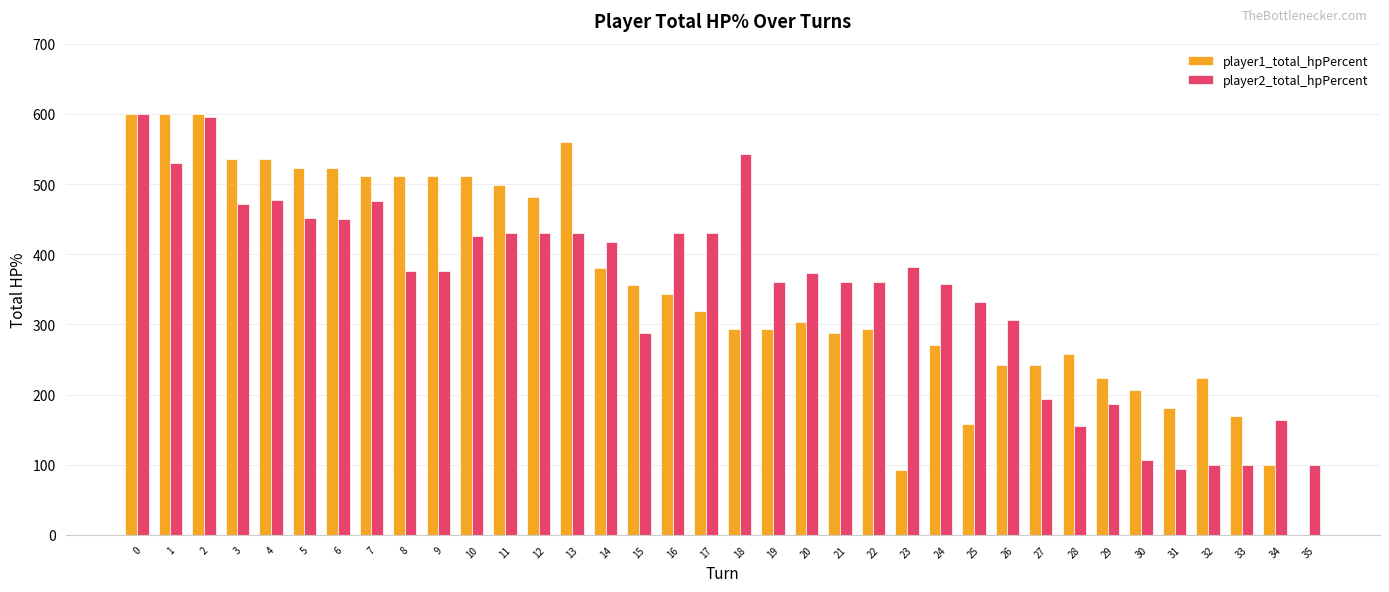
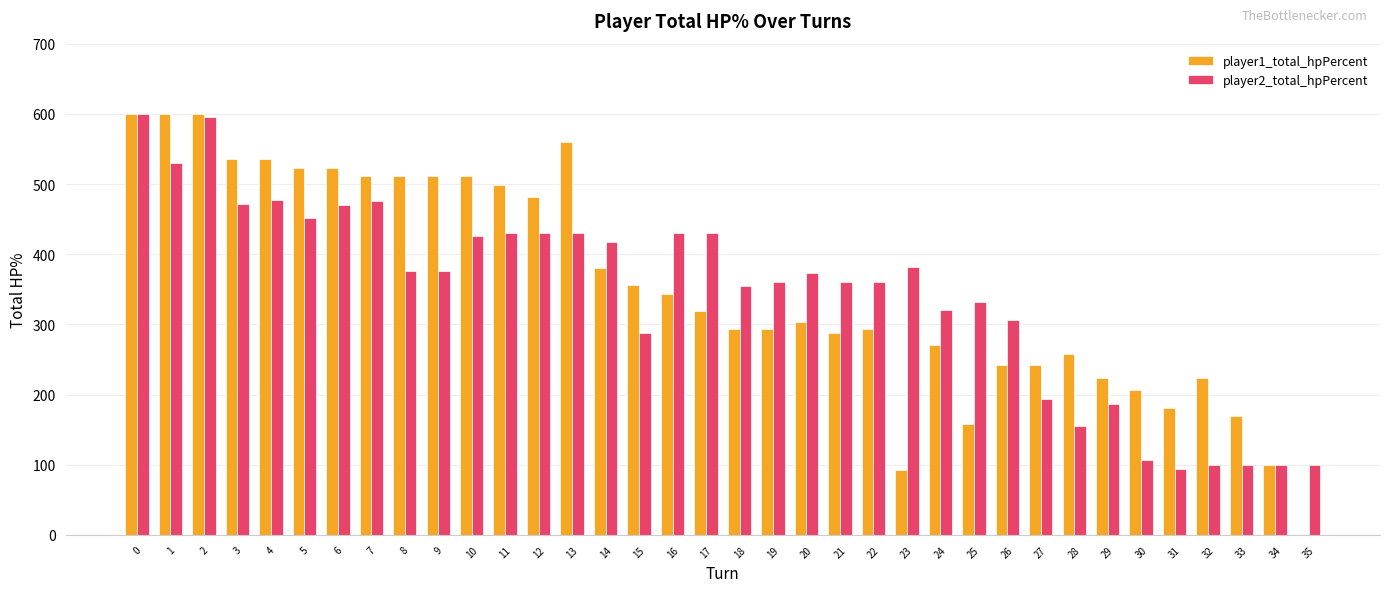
player2_total_hpPercent, 6: 450 -> 470
player2_total_hpPercent, 18: 540 -> 350
player2_total_hpPercent, 24: 360 -> 320
player2_total_hpPercent, 34: 160 -> 100
